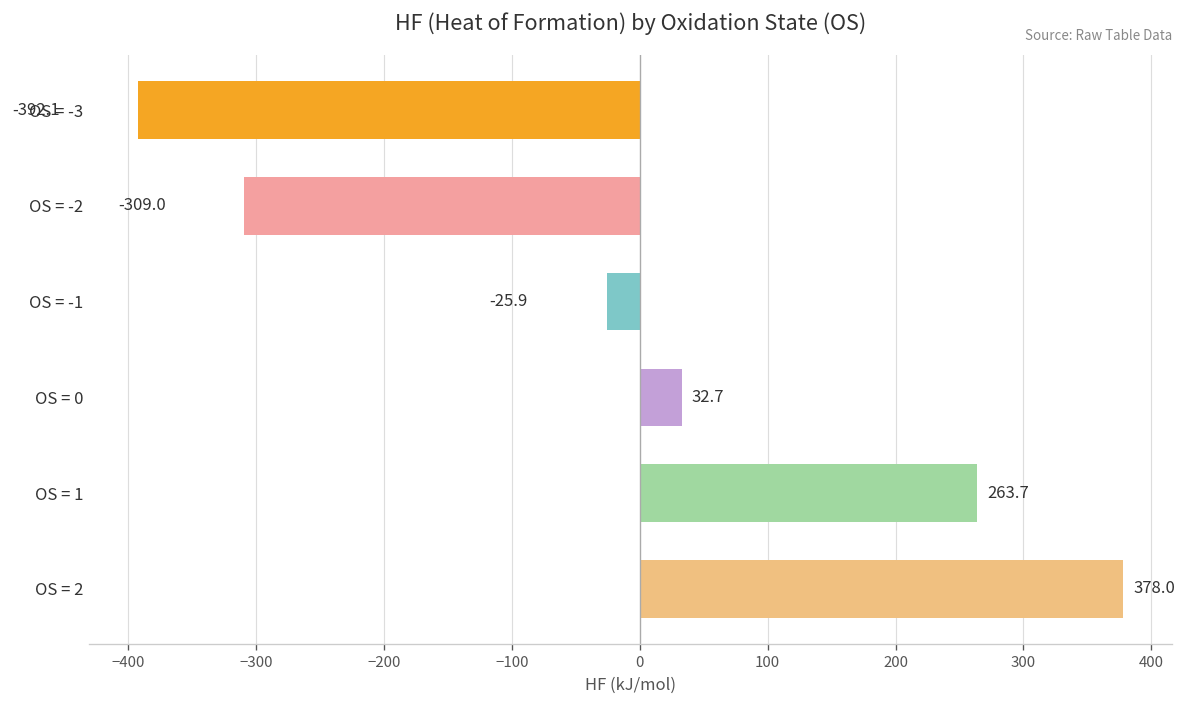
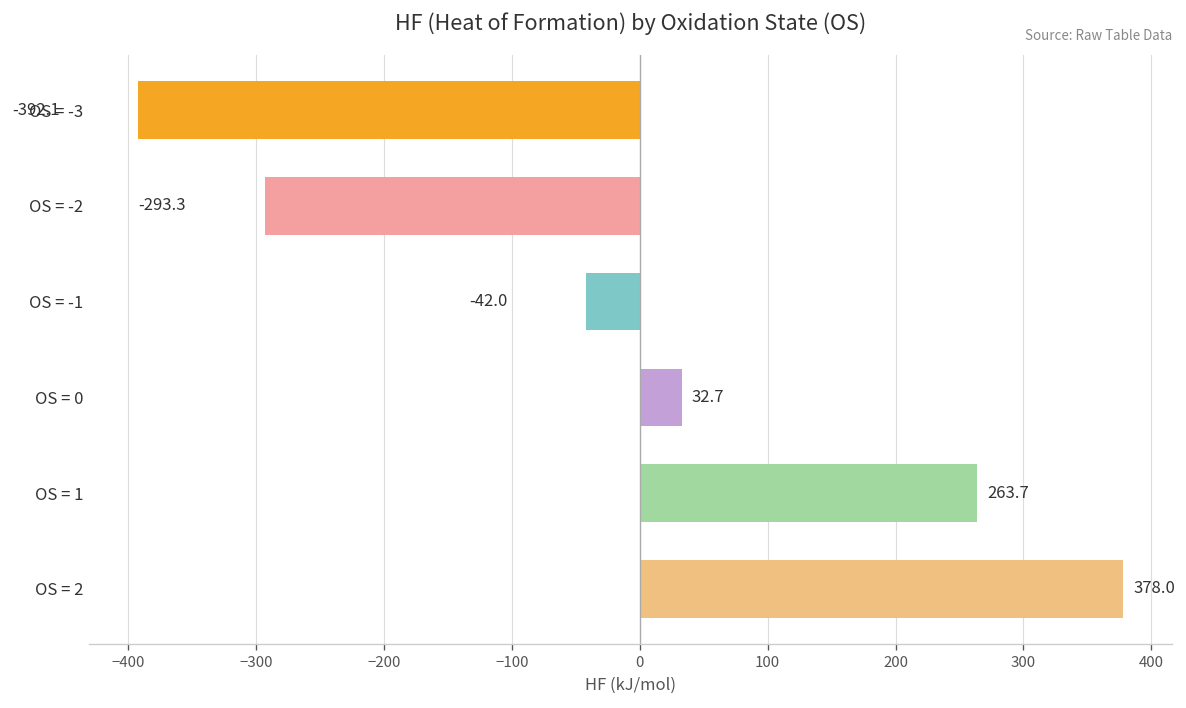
OS = -2: -309.0 -> -293.3
OS = -1: -25.9 -> -42.0
